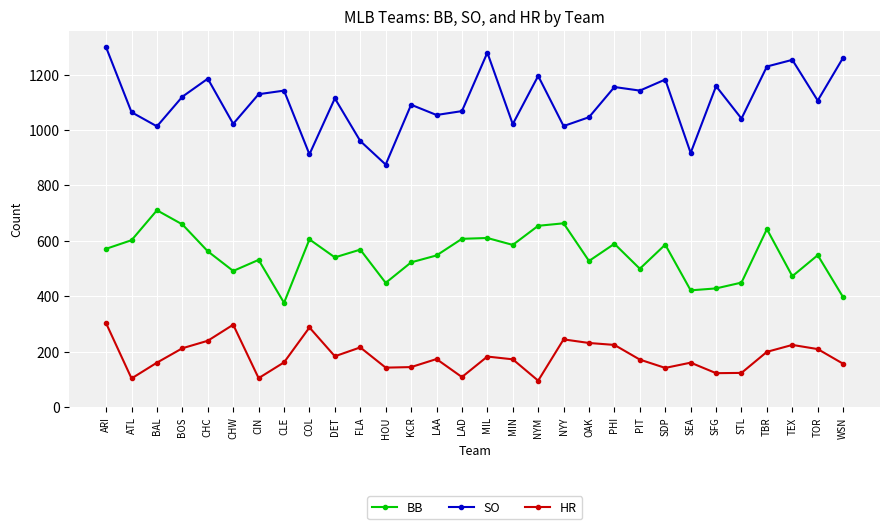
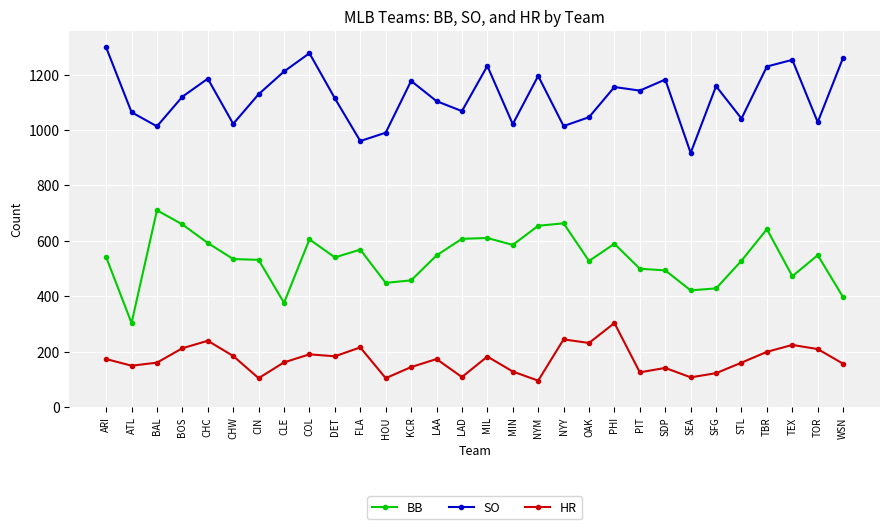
BB, ARI: 570 -> 540
HR, ARI: 300 -> 170
BB, ATL: 600 -> 300
HR, ATL: 100 -> 150
BB, CHC: 560 -> 590
BB, CHW: 490 -> 530
HR, CHW: 300 -> 180
SO, CLE: 1140 -> 1210
SO, COL: 910 -> 1280
HR, COL: 290 -> 190
SO, HOU: 880 -> 990
HR, HOU: 140 -> 100
BB, KCR: 520 -> 460
SO, KCR: 1090 -> 1180
SO, LAA: 1050 -> 1100
SO, MIL: 1280 -> 1230
HR, MIN: 170 -> 130
HR, PHI: 220 -> 300
HR, PIT: 170 -> 130
BB, SDP: 590 -> 490
HR, SEA: 160 -> 110
BB, STL: 450 -> 530
HR, STL: 120 -> 160
SO, TOR: 1110 -> 1030
